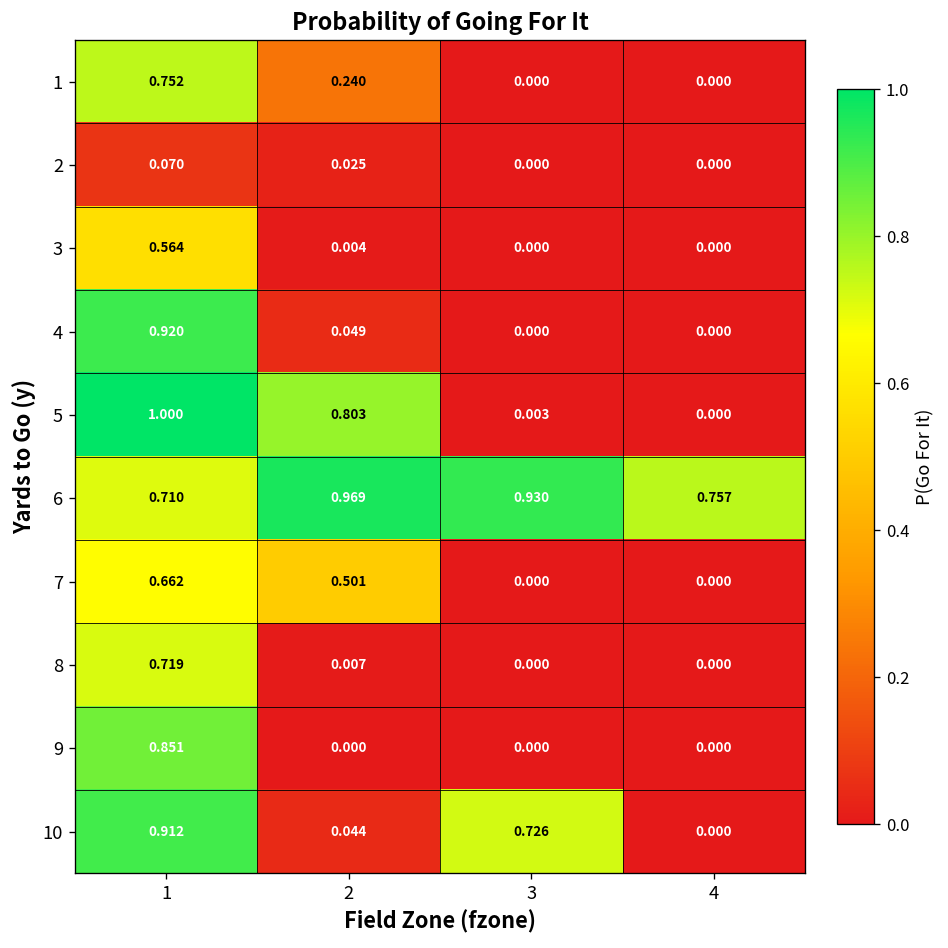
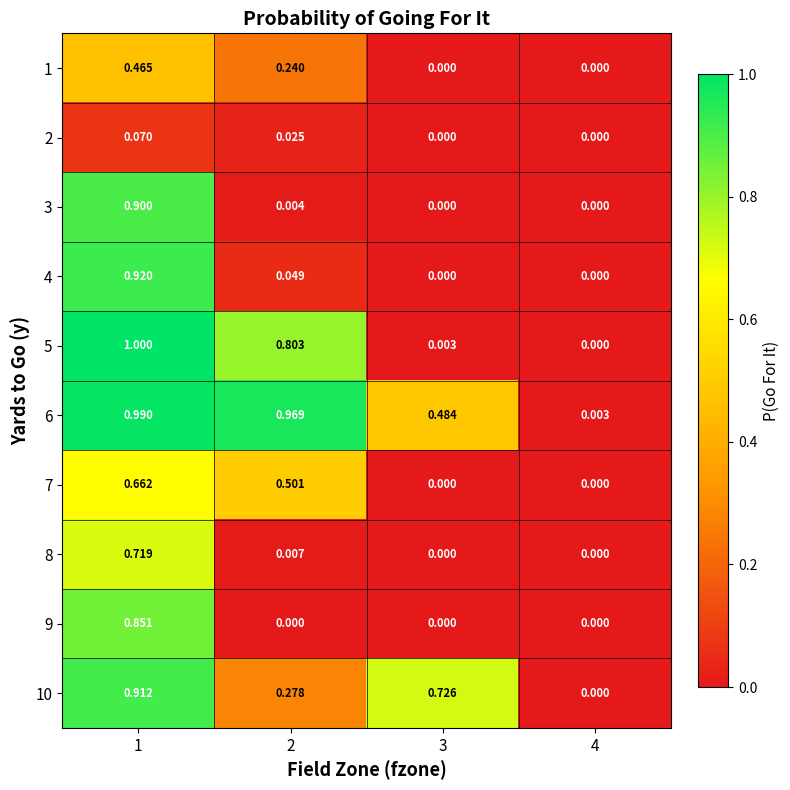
1, 1: 0.752 -> 0.465
3, 1: 0.564 -> 0.900
6, 1: 0.710 -> 0.990
6, 3: 0.930 -> 0.484
6, 4: 0.757 -> 0.003
10, 2: 0.044 -> 0.278
